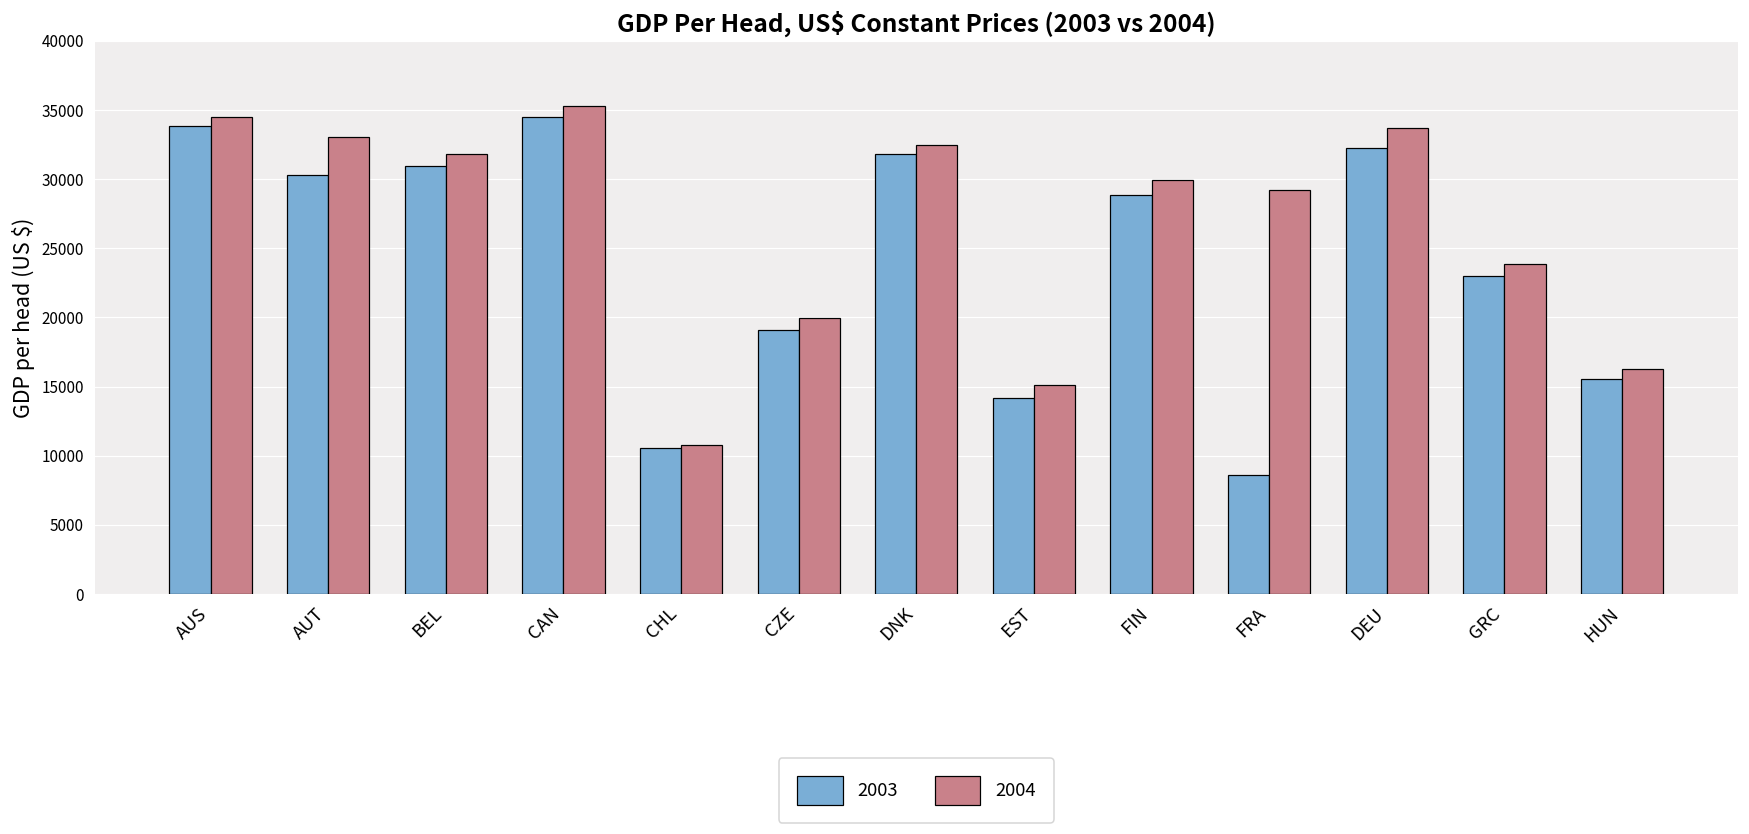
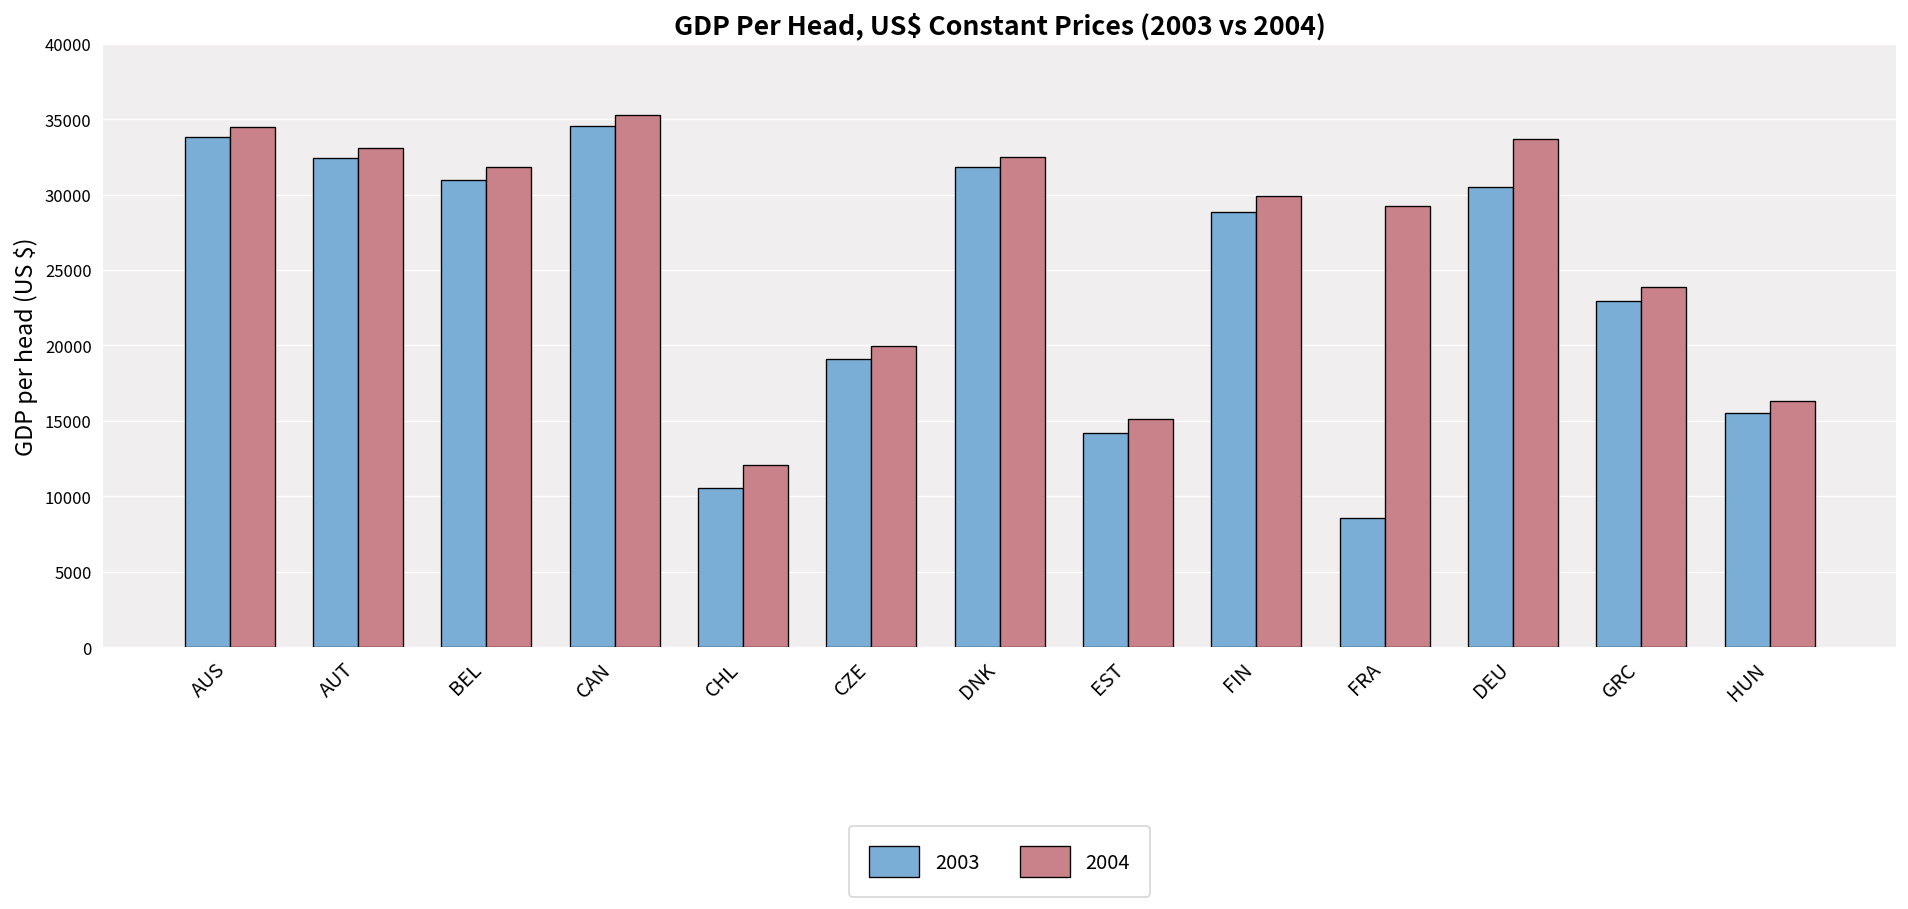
2003, AUT: 30300 -> 32400
2004, CHL: 10700 -> 12100
2003, DEU: 32300 -> 30500
